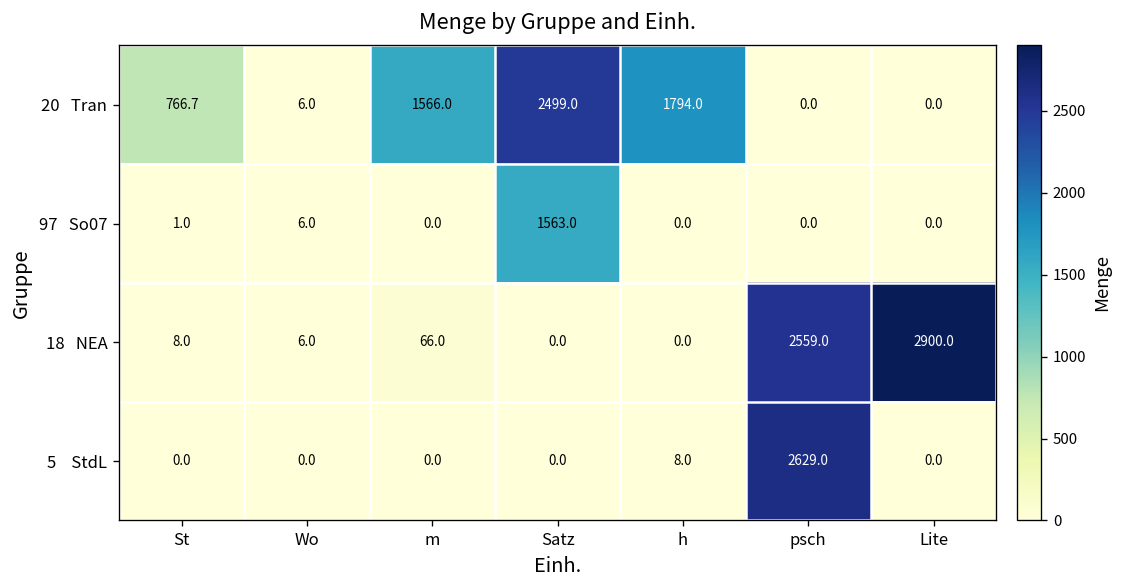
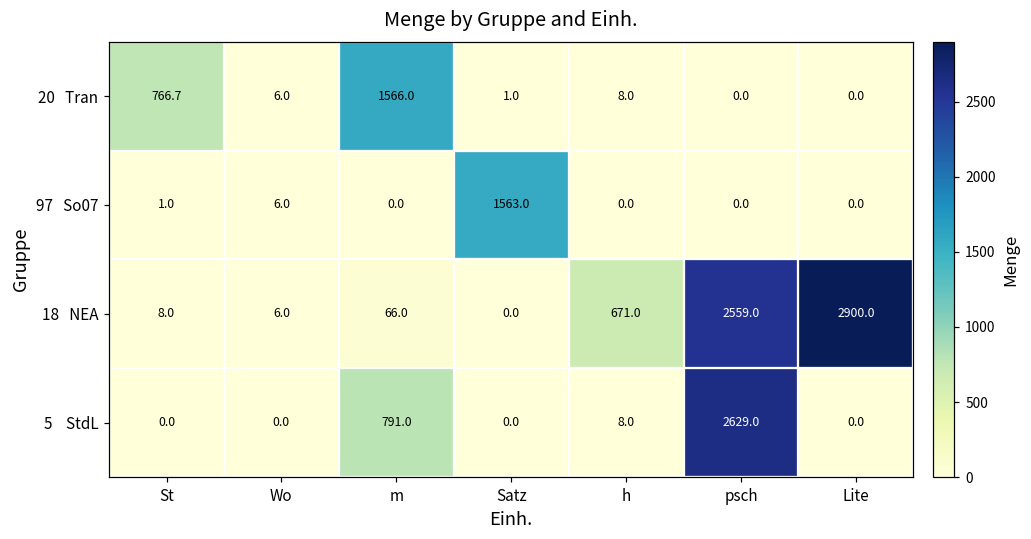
20 Tran, Satz: 2499.0 -> 1.0
20 Tran, h: 1794.0 -> 8.0
18 NEA, h: 0.0 -> 671.0
5 StdL, m: 0.0 -> 791.0
